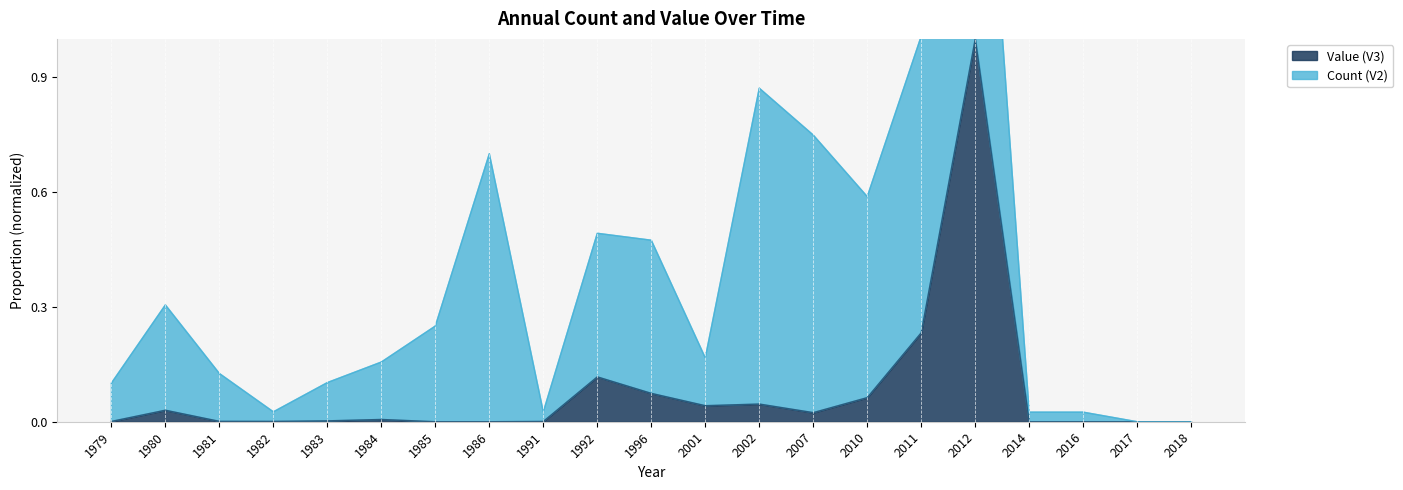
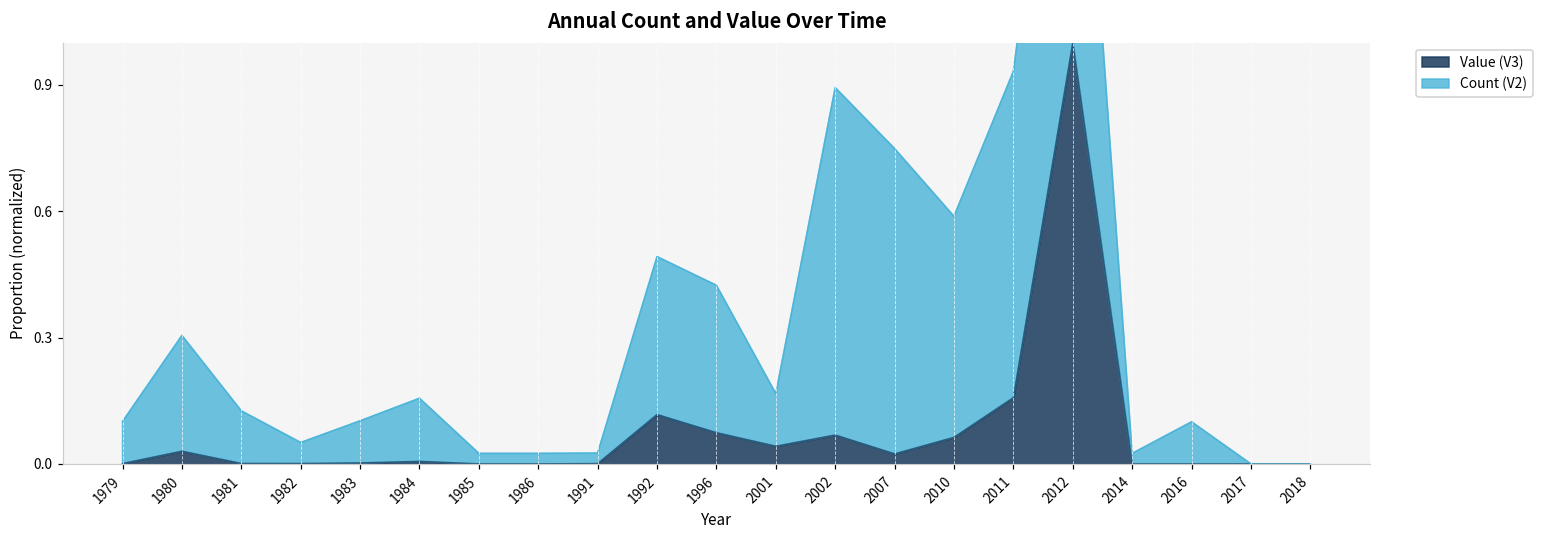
Count (V2), 1982: 0.03 -> 0.05
Count (V2), 1985: 0.25 -> 0.03
Count (V2), 1986: 0.70 -> 0.03
Count (V2), 1996: 0.40 -> 0.35
Value (V3), 2002: 0.05 -> 0.07
Value (V3), 2011: 0.23 -> 0.16
Count (V2), 2016: 0.03 -> 0.10
